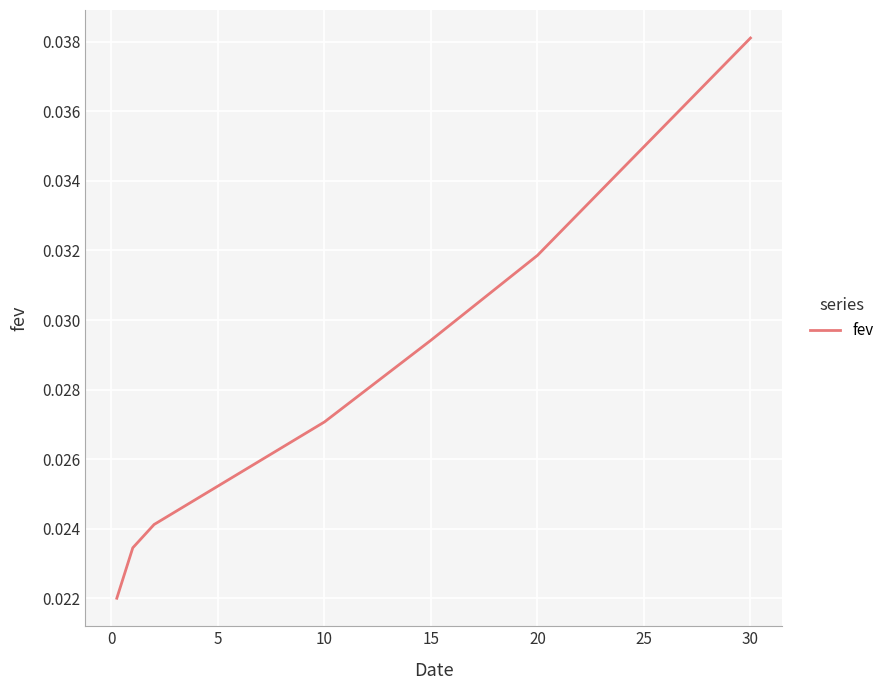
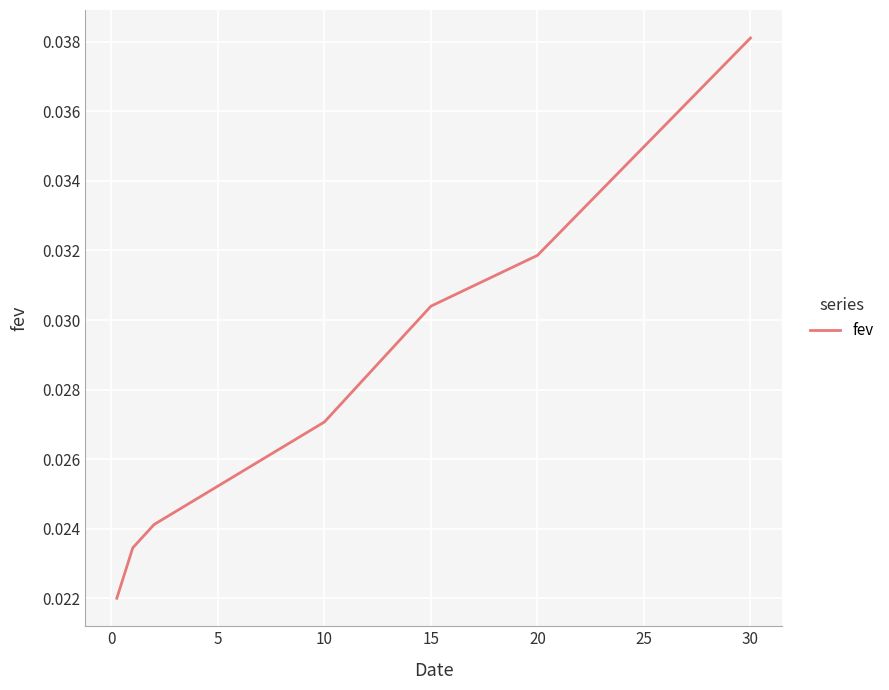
15: 0.0294 -> 0.0304
